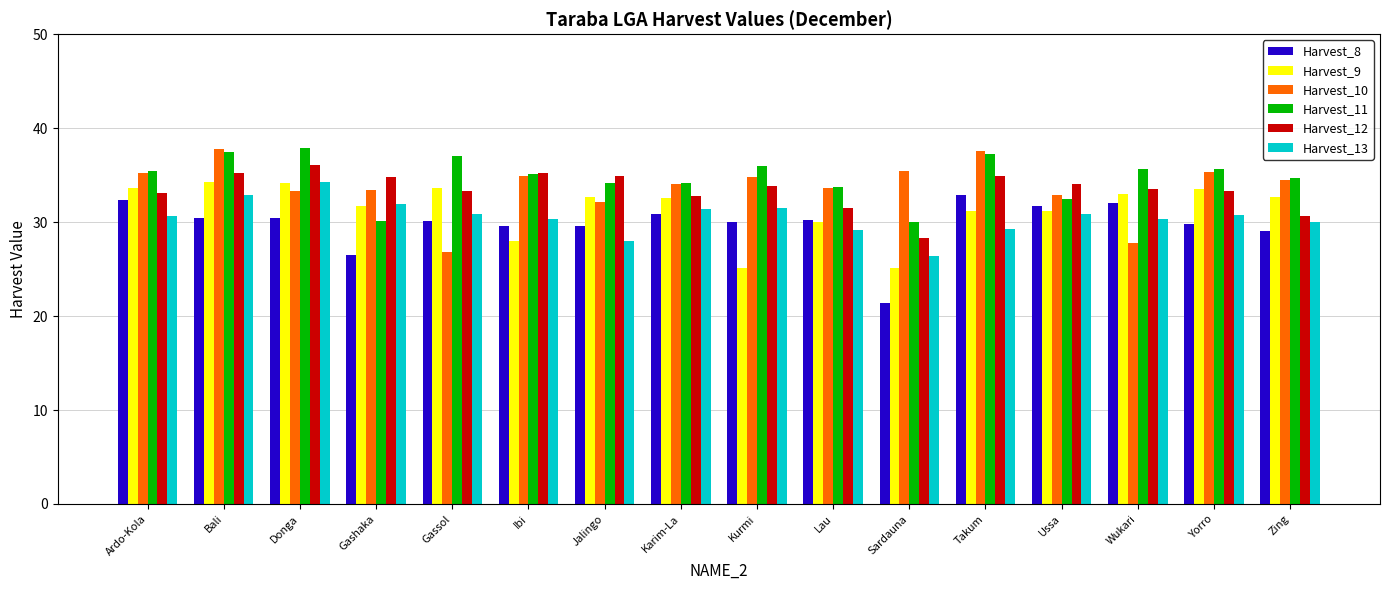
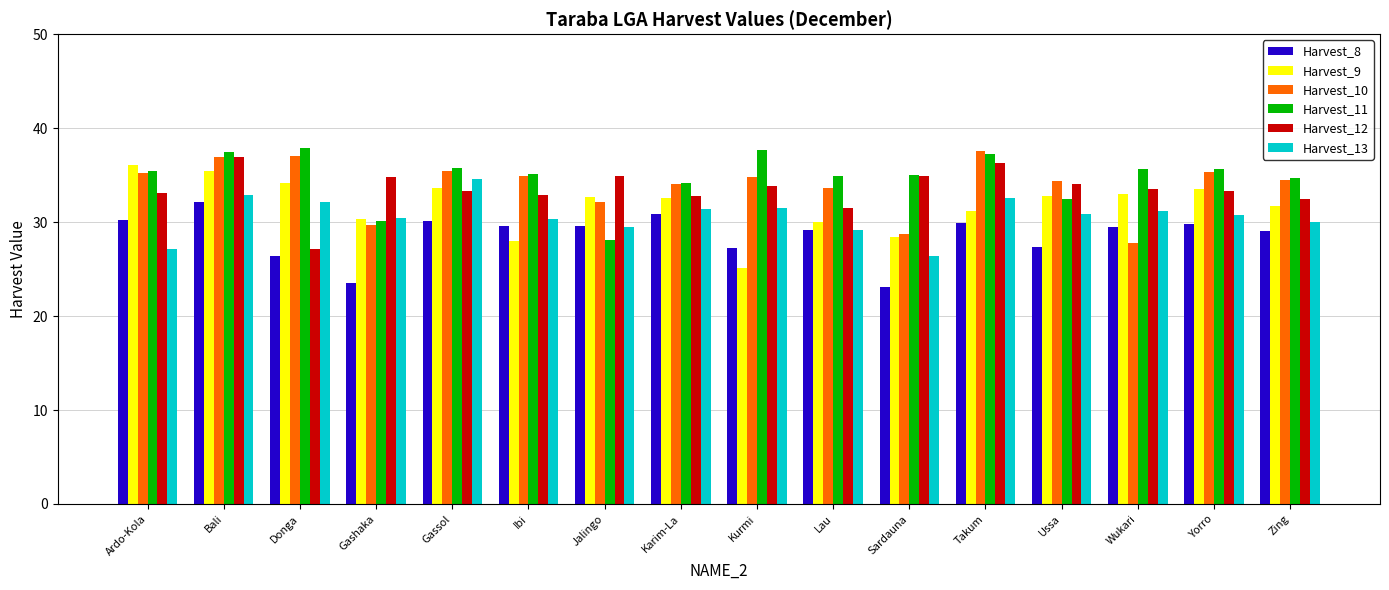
Harvest_8, Ardo-Kola: 32 -> 30
Harvest_9, Ardo-Kola: 34 -> 36
Harvest_13, Ardo-Kola: 31 -> 27
Harvest_8, Bali: 30 -> 32
Harvest_9, Bali: 34 -> 35
Harvest_10, Bali: 38 -> 37
Harvest_12, Bali: 35 -> 37
Harvest_8, Donga: 30 -> 26
Harvest_10, Donga: 33 -> 37
Harvest_12, Donga: 36 -> 27
Harvest_13, Donga: 34 -> 32
Harvest_8, Gashaka: 26 -> 24
Harvest_9, Gashaka: 32 -> 30
Harvest_10, Gashaka: 33 -> 30
Harvest_13, Gashaka: 32 -> 30
Harvest_10, Gassol: 27 -> 35
Harvest_11, Gassol: 37 -> 36
Harvest_13, Gassol: 31 -> 35
Harvest_12, Ibi: 35 -> 33
Harvest_11, Jalingo: 34 -> 28
Harvest_13, Jalingo: 28 -> 29
Harvest_8, Kurmi: 30 -> 27
Harvest_11, Kurmi: 36 -> 38
Harvest_8, Lau: 30 -> 29
Harvest_11, Lau: 34 -> 35
Harvest_8, Sardauna: 21 -> 23
Harvest_9, Sardauna: 25 -> 28
Harvest_10, Sardauna: 35 -> 29
Harvest_11, Sardauna: 30 -> 35
Harvest_12, Sardauna: 28 -> 35
Harvest_8, Takum: 33 -> 30
Harvest_12, Takum: 35 -> 36
Harvest_13, Takum: 29 -> 33
Harvest_8, Ussa: 32 -> 27
Harvest_9, Ussa: 31 -> 33
Harvest_10, Ussa: 33 -> 34
Harvest_8, Wukari: 32 -> 29
Harvest_13, Wukari: 30 -> 31
Harvest_9, Zing: 33 -> 32
Harvest_12, Zing: 31 -> 32
